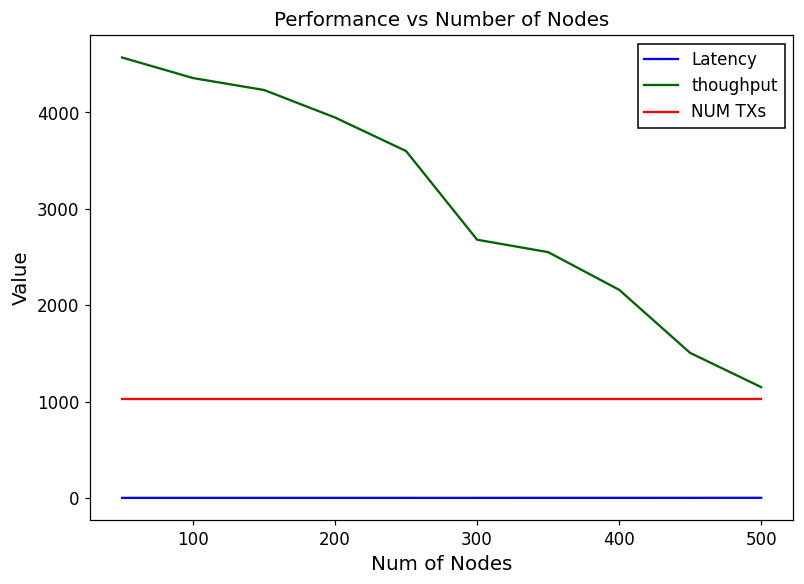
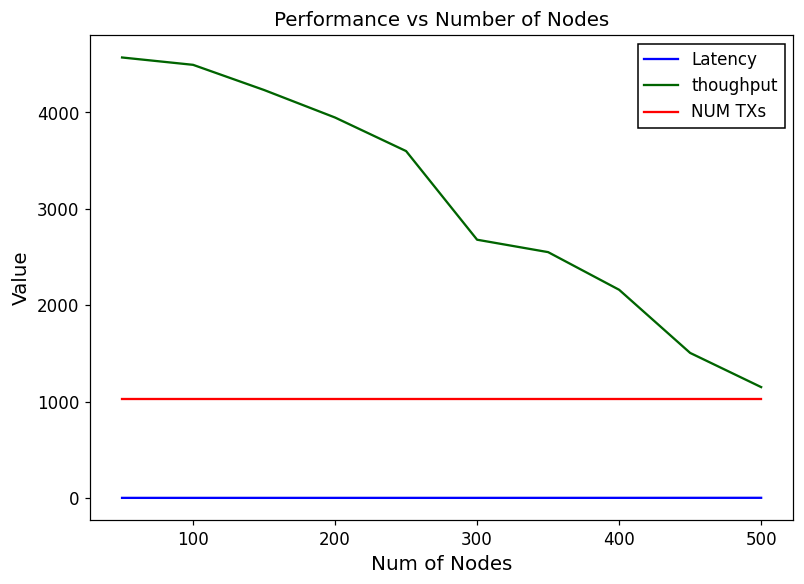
thoughput, 100: 4400 -> 4500
